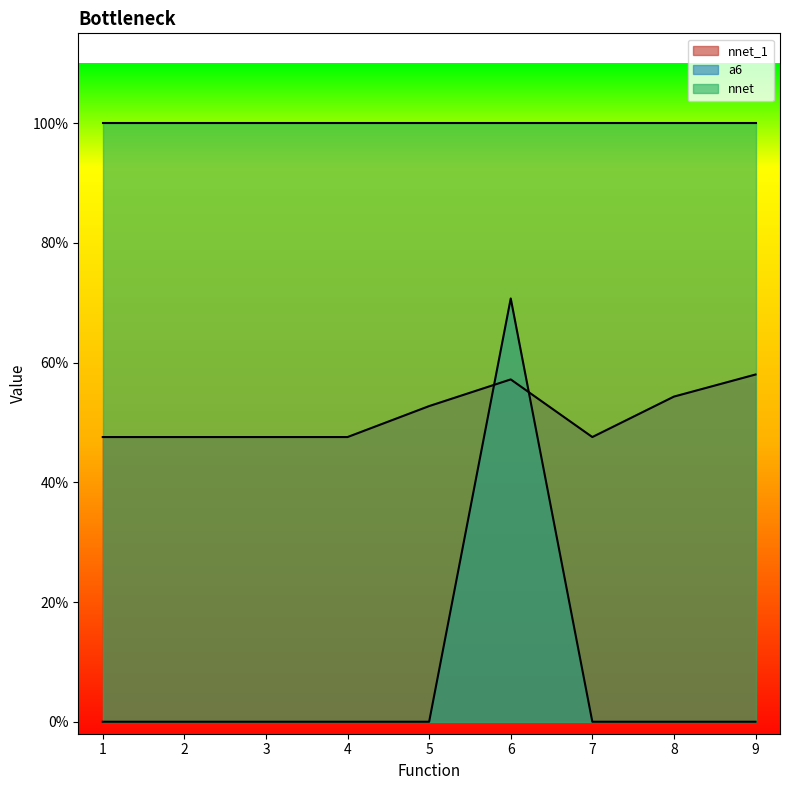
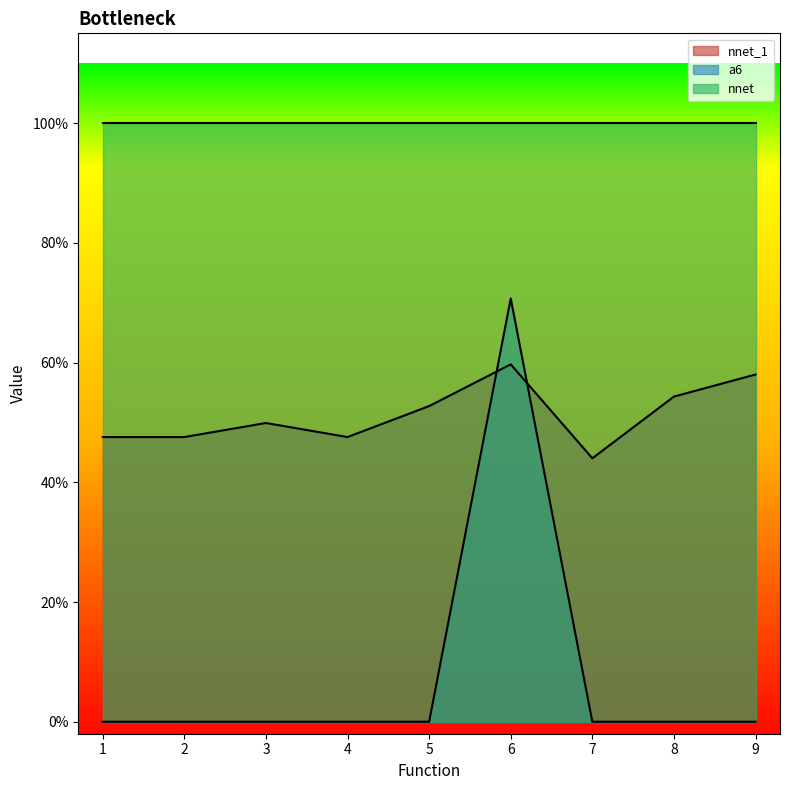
nnet_1, 3: 48% -> 50%
nnet_1, 6: 57% -> 60%
nnet_1, 7: 48% -> 44%
